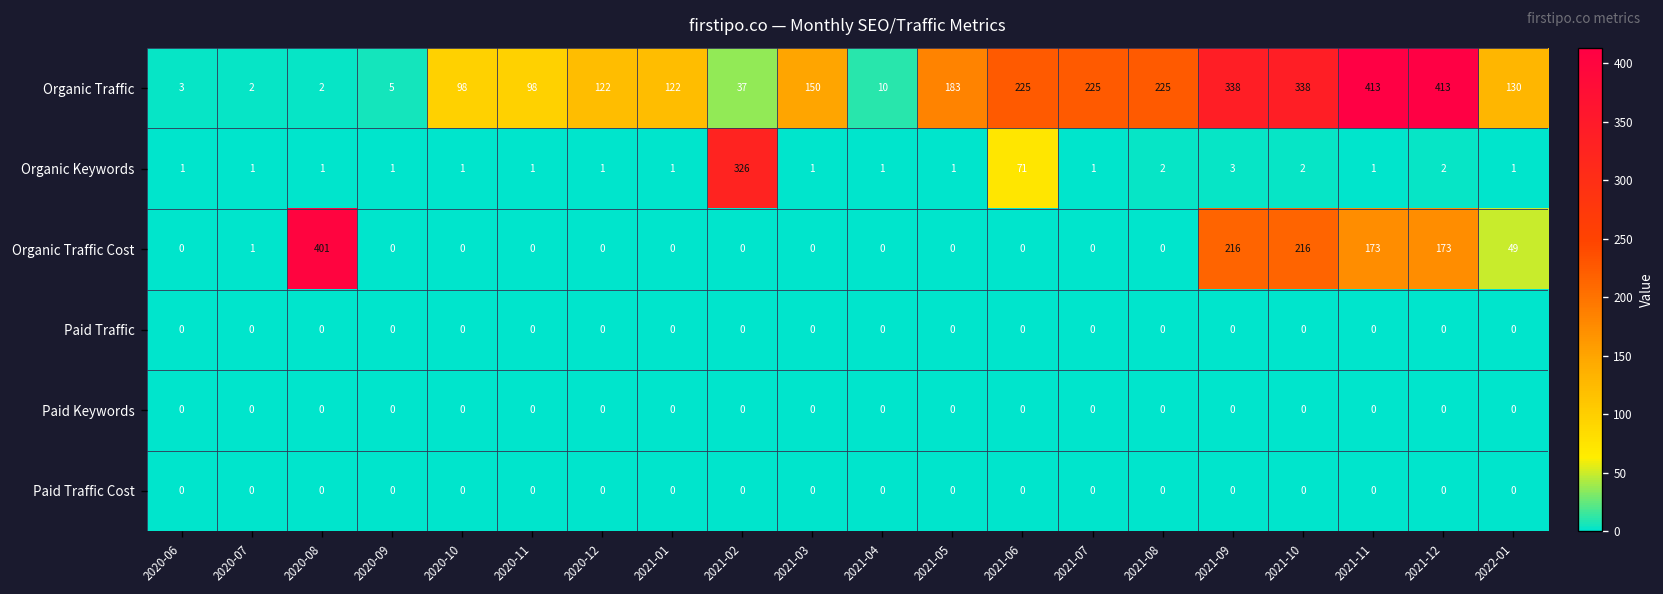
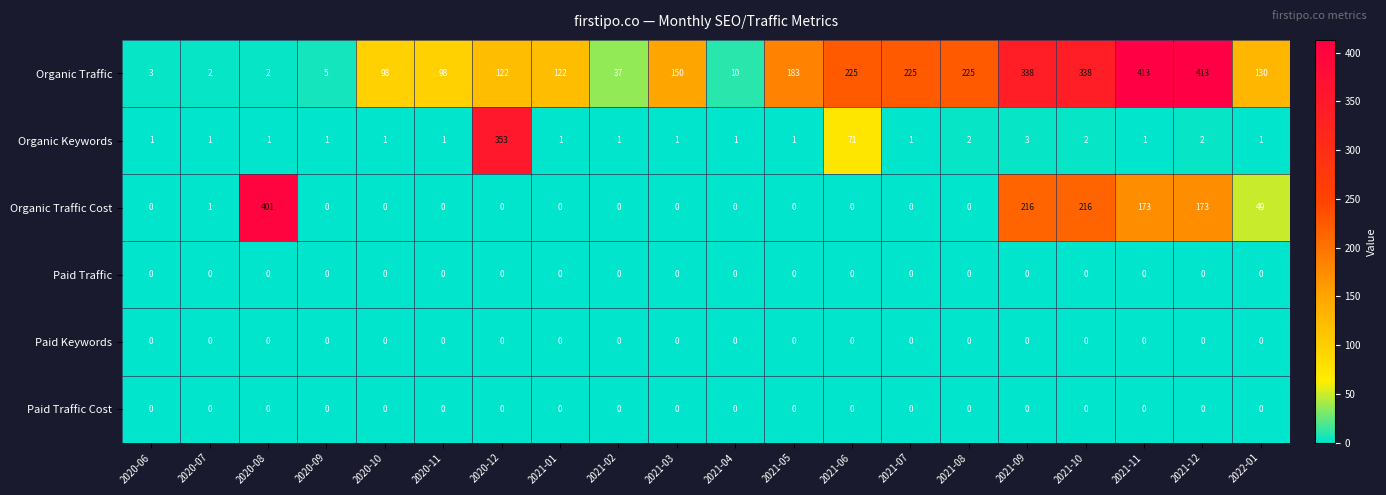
Organic Keywords, 2020-12: 1 -> 353
Organic Keywords, 2021-02: 326 -> 1
